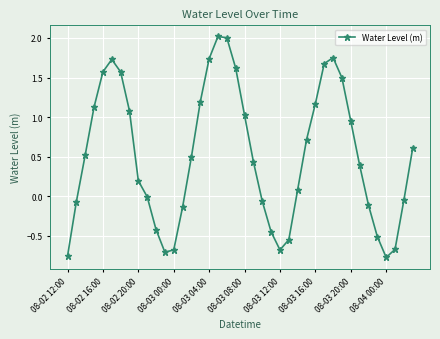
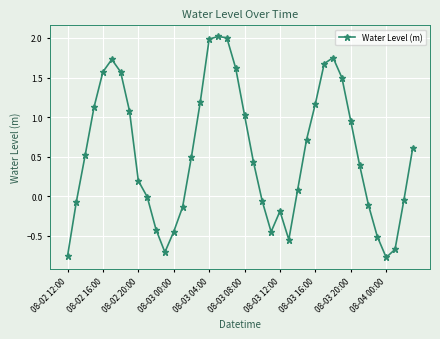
08-03 00:00: -0.7 -> -0.4
08-03 04:00: 1.7 -> 2.0
08-03 12:00: -0.7 -> -0.2
